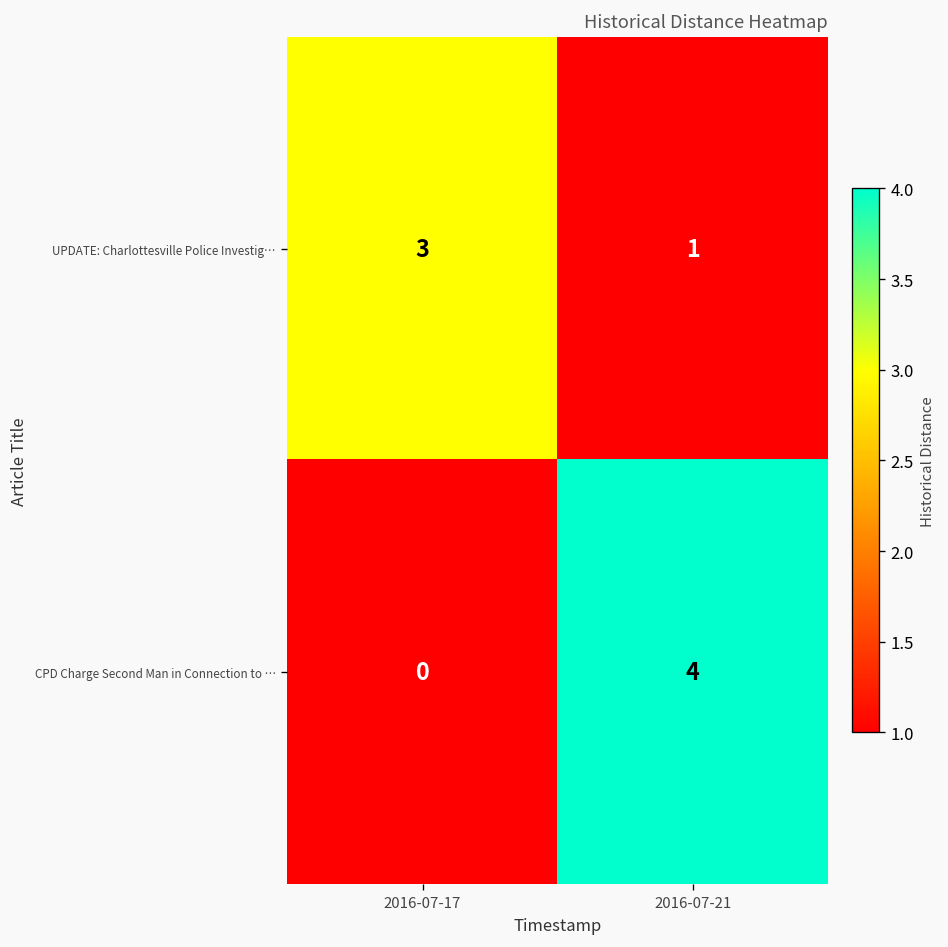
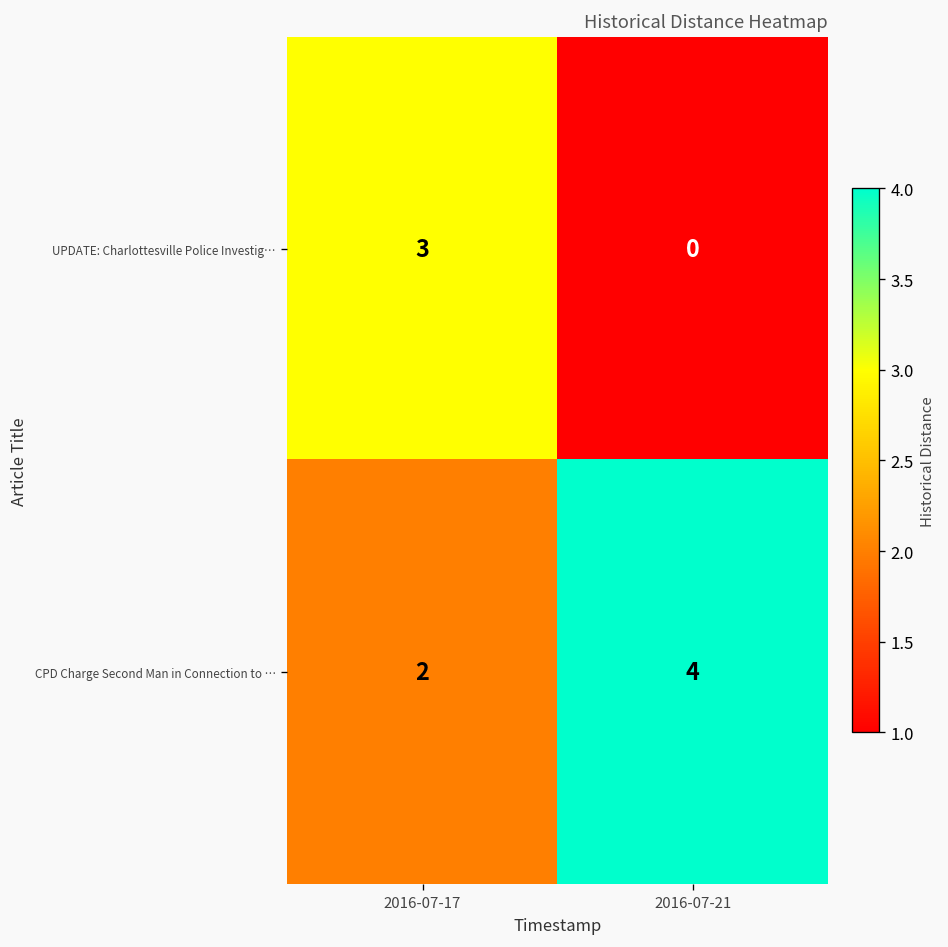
UPDATE: Charlottesville Police Investig…, 2016-07-21: 1 -> 0
CPD Charge Second Man in Connection to …, 2016-07-17: 0 -> 2
